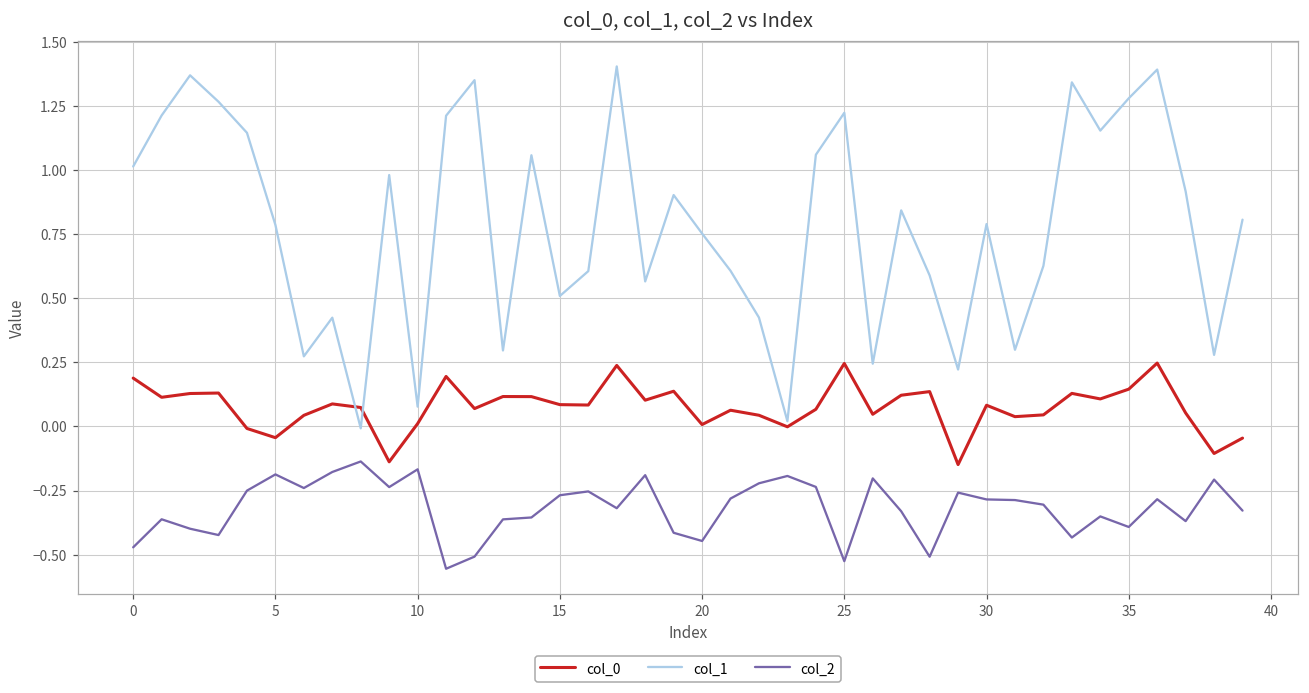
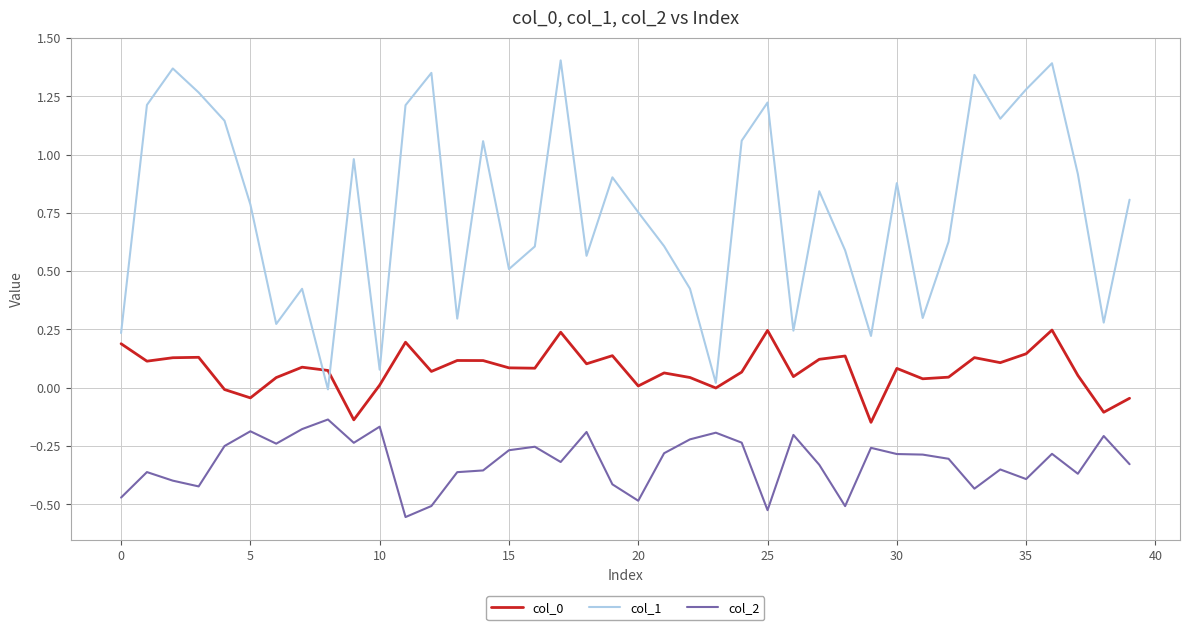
col_1, 0: 1.01 -> 0.23
col_2, 20: -0.45 -> -0.49
col_1, 30: 0.79 -> 0.88
